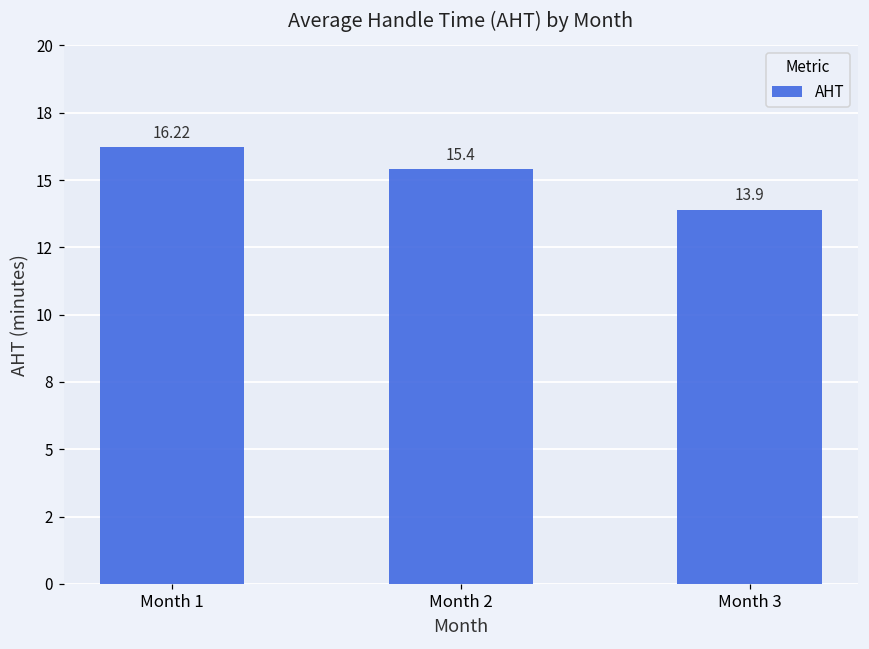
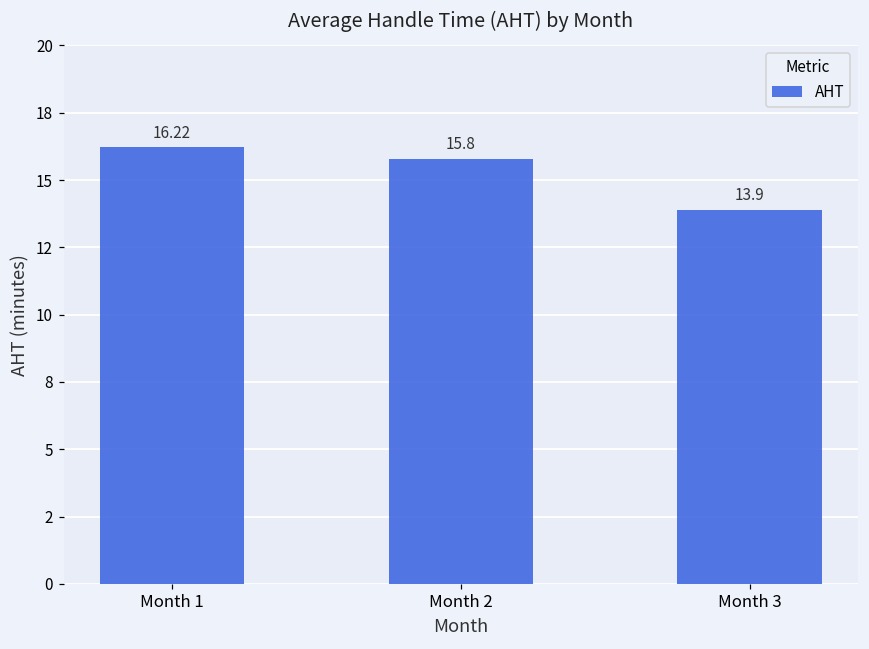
Month 2: 15.4 -> 15.8
